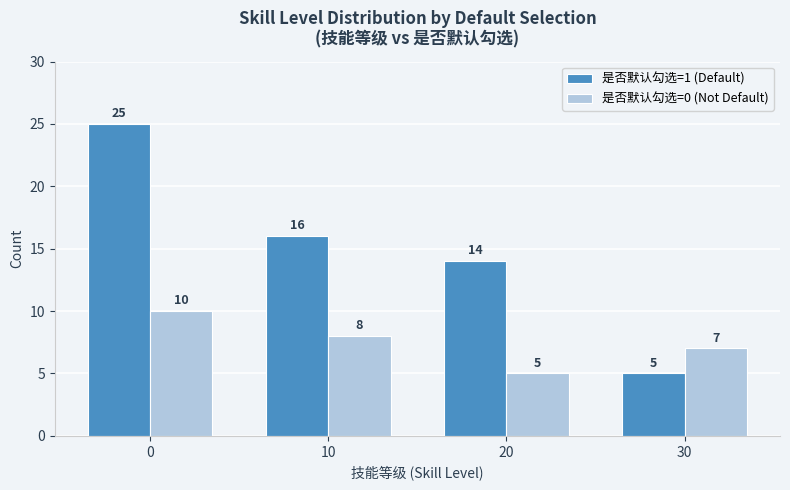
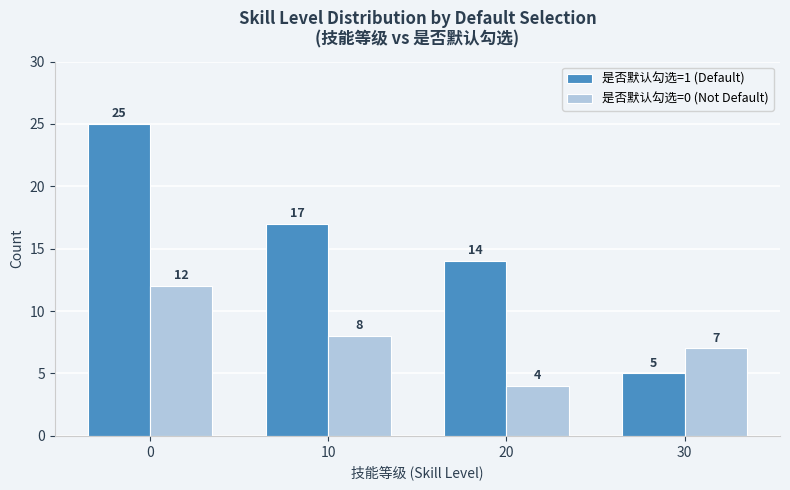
是否默认勾选=0 (Not Default), 0: 10 -> 12
是否默认勾选=1 (Default), 10: 16 -> 17
是否默认勾选=0 (Not Default), 20: 5 -> 4
